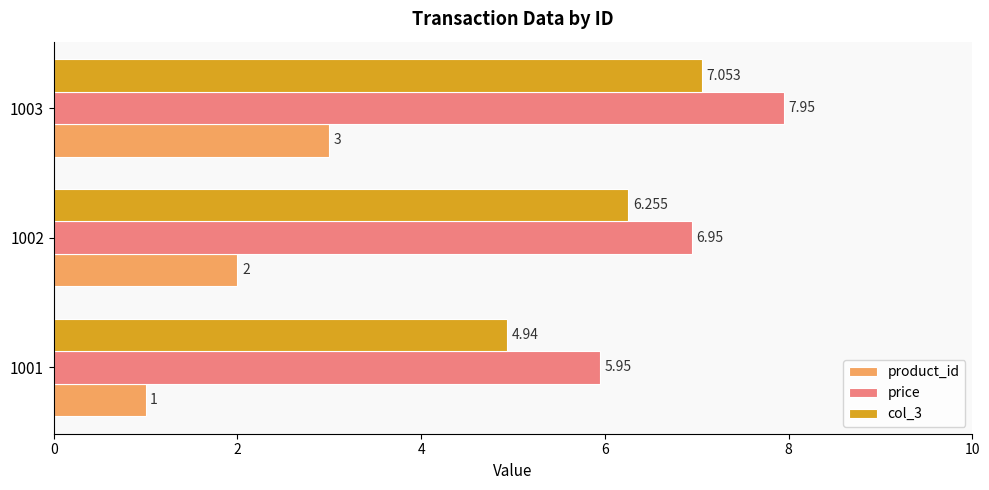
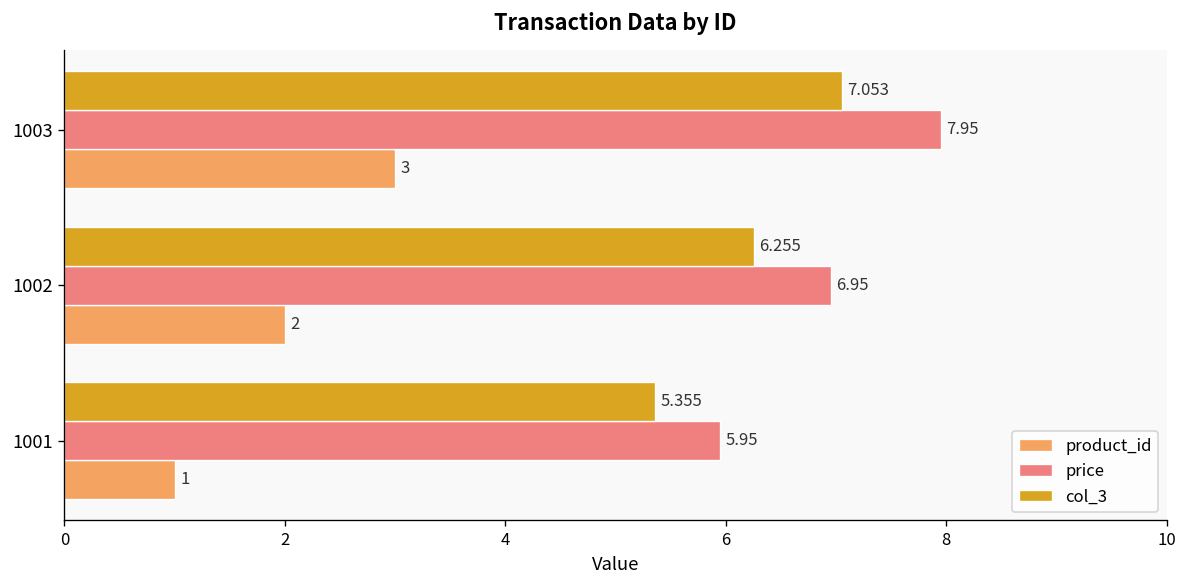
col_3, 1001: 4.94 -> 5.355
